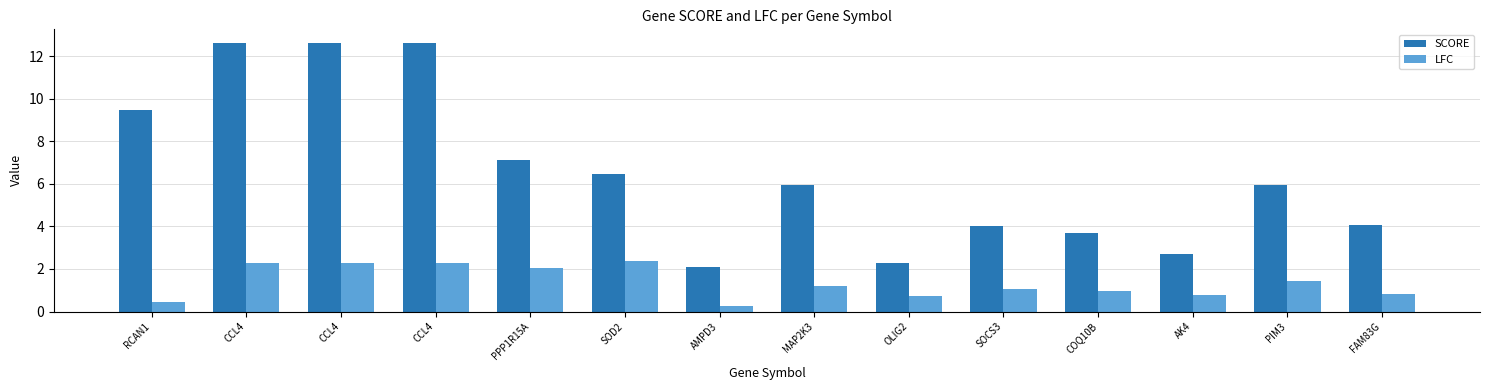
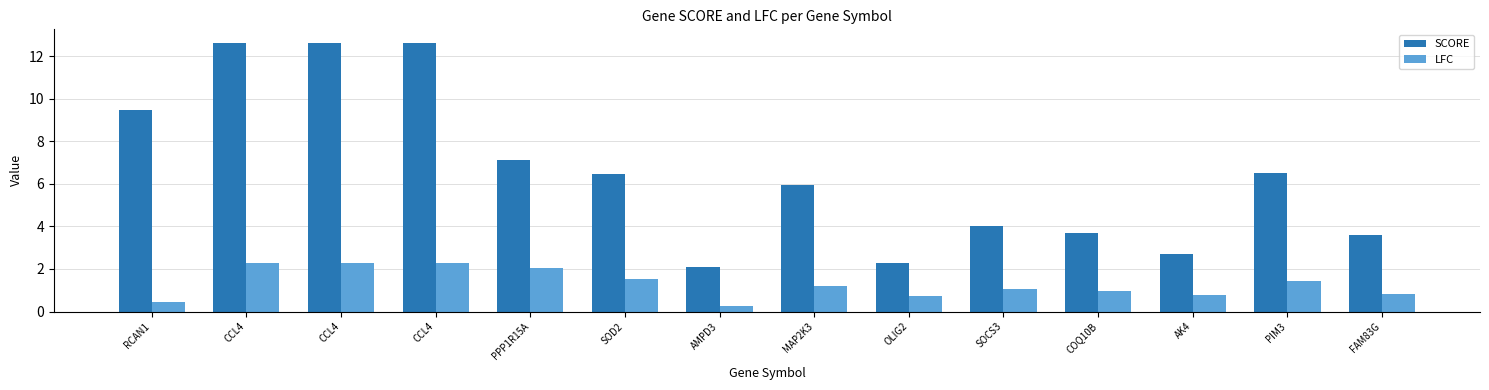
LFC, SOD2: 2.4 -> 1.5
SCORE, PIM3: 6.0 -> 6.5
SCORE, FAM83G: 4.1 -> 3.6
